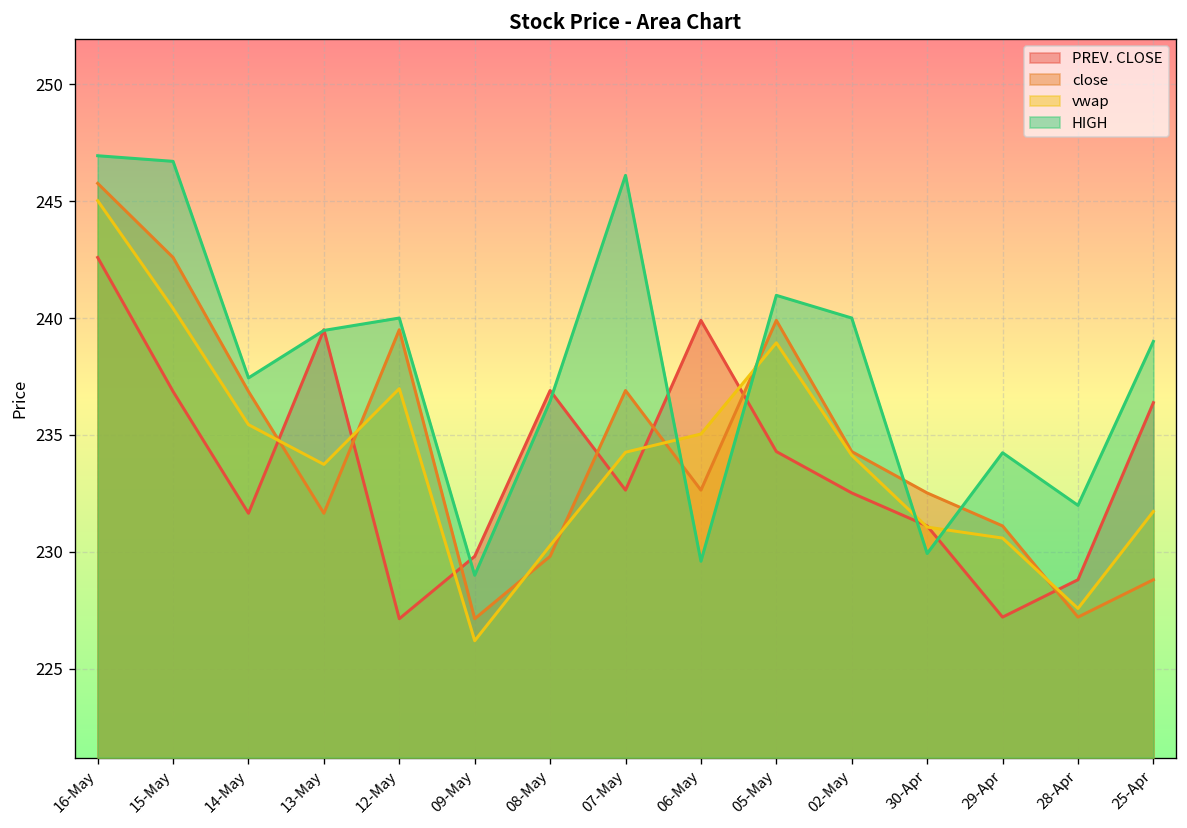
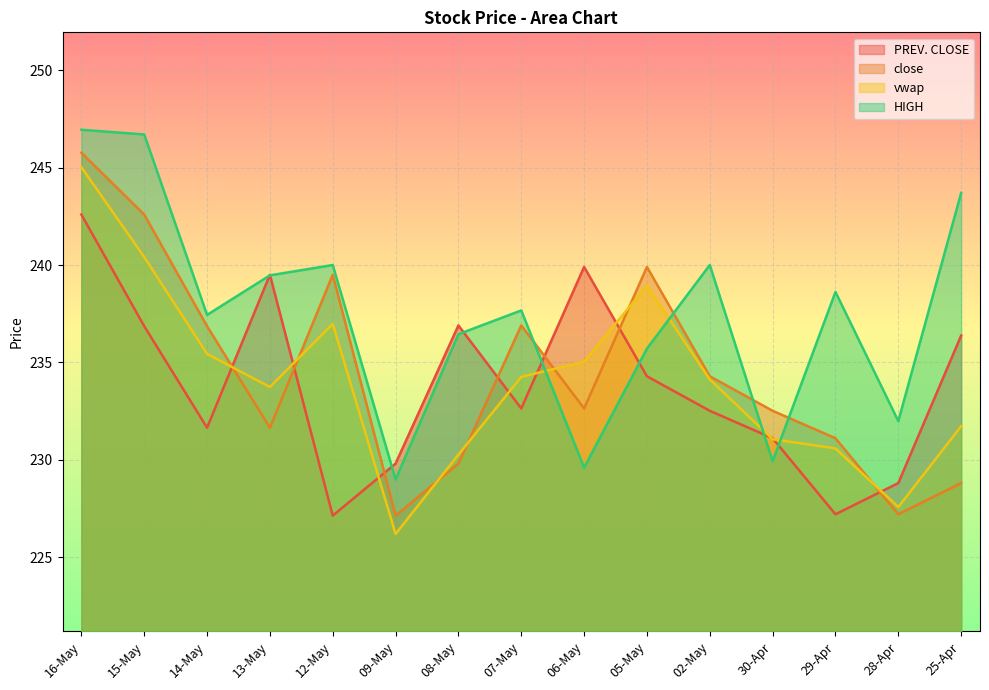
HIGH, 07-May: 246.1 -> 237.7
HIGH, 05-May: 241.0 -> 235.7
HIGH, 29-Apr: 234.2 -> 238.6
HIGH, 25-Apr: 239.0 -> 243.7
